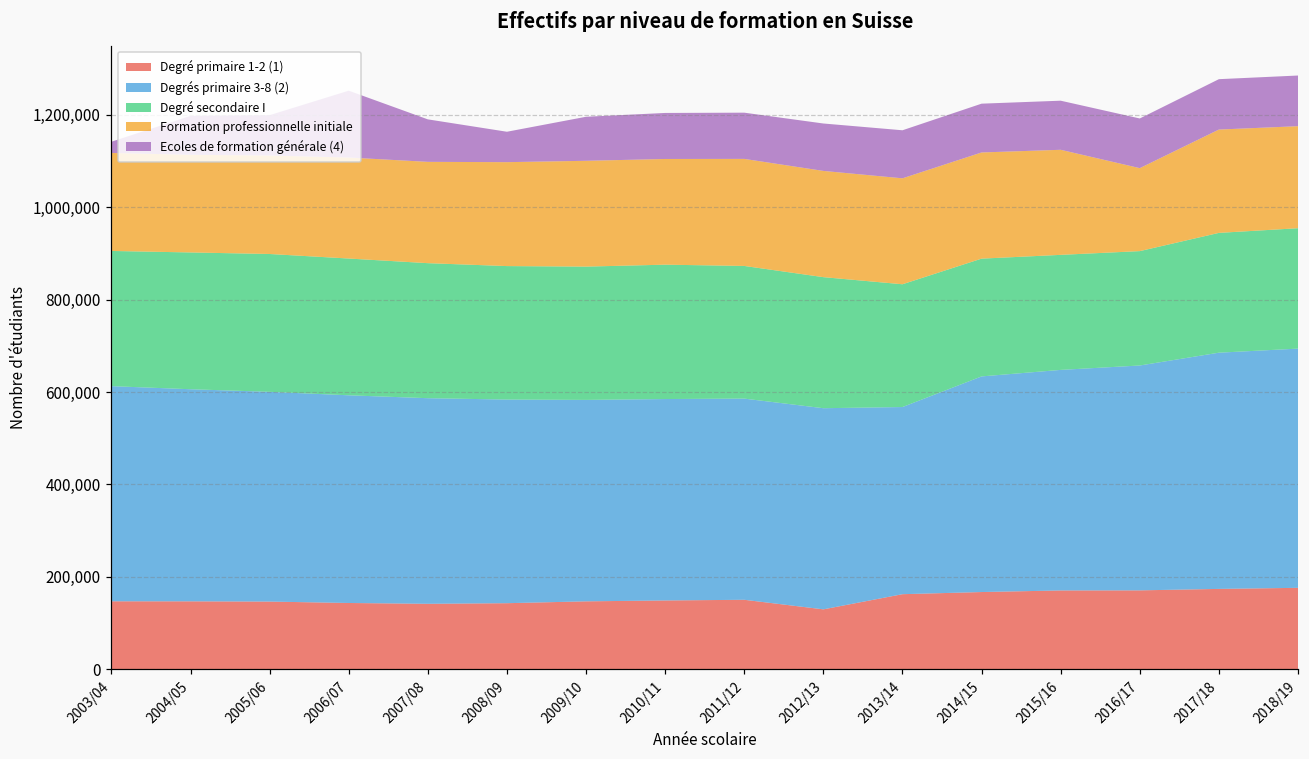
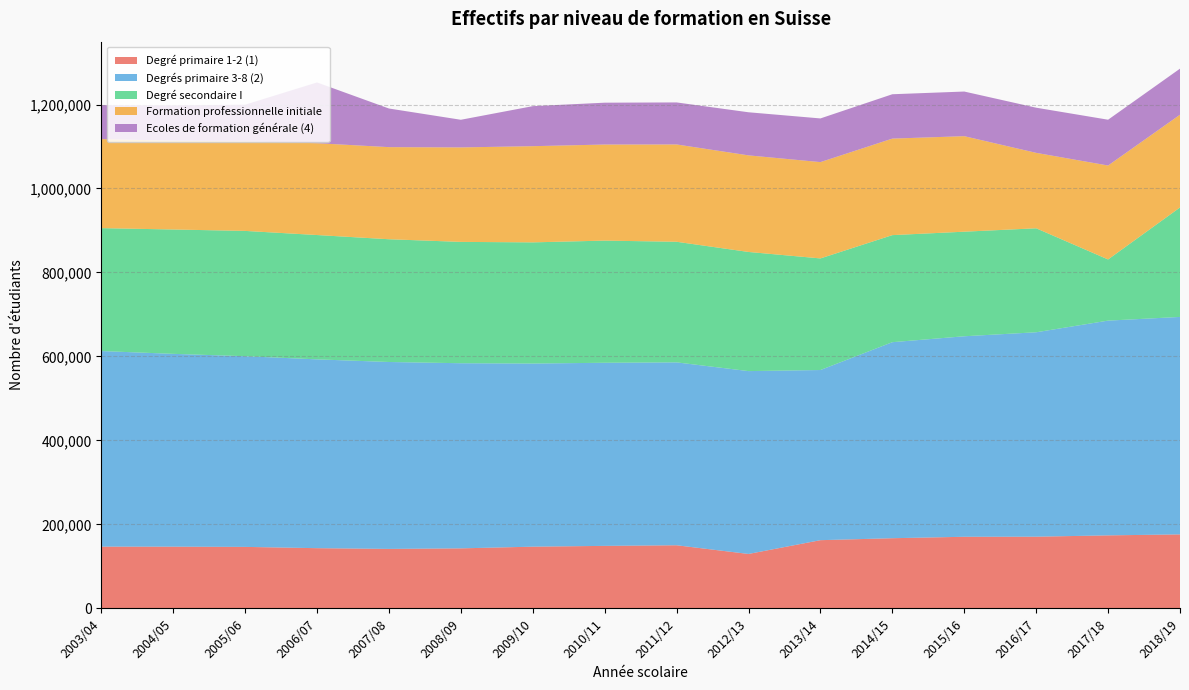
Ecoles de formation générale (4), 2003/04: 20,000 -> 80,000
Degré secondaire I, 2017/18: 260,000 -> 150,000
